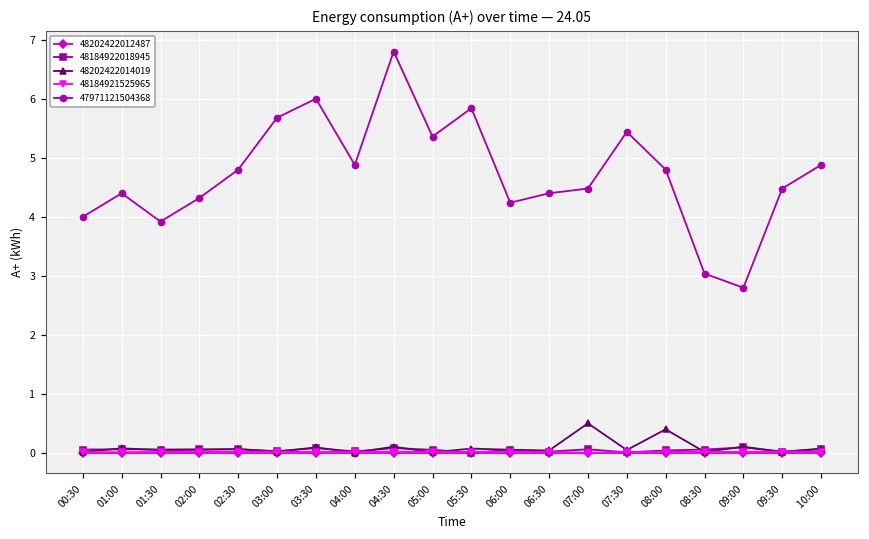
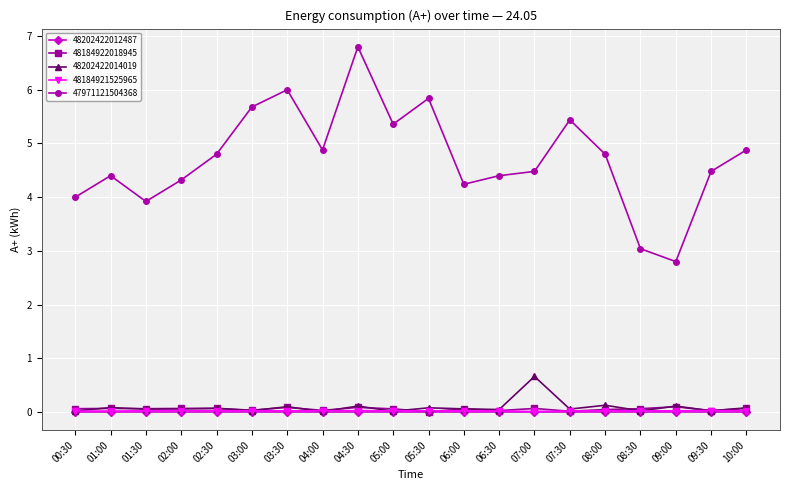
48202422014019, 07:00: 0.5 -> 0.7
48202422014019, 08:00: 0.4 -> 0.1
